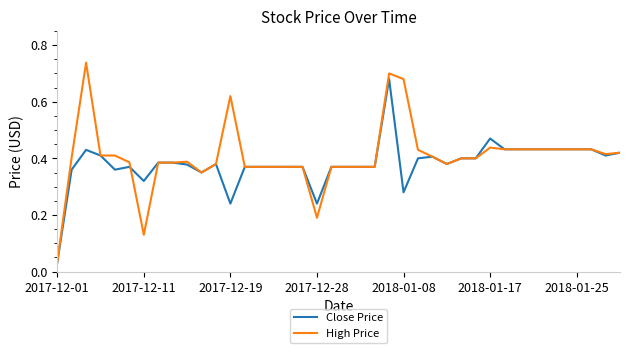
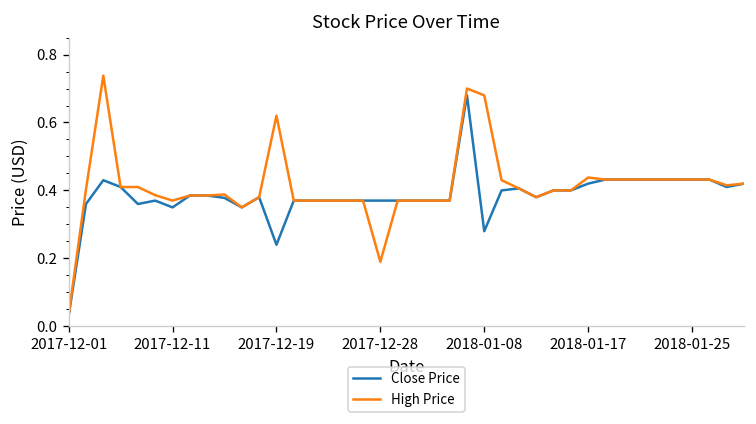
Close Price, 2017-12-11: 0.32 -> 0.35
High Price, 2017-12-11: 0.13 -> 0.37
Close Price, 2017-12-28: 0.24 -> 0.37
Close Price, 2018-01-17: 0.47 -> 0.42
